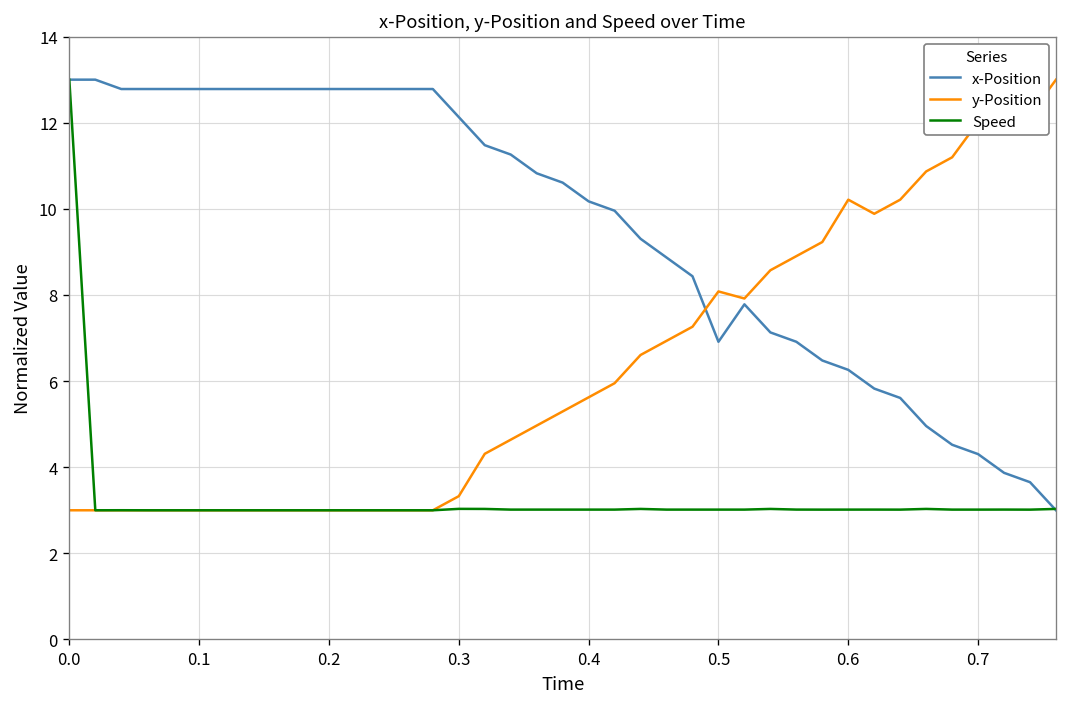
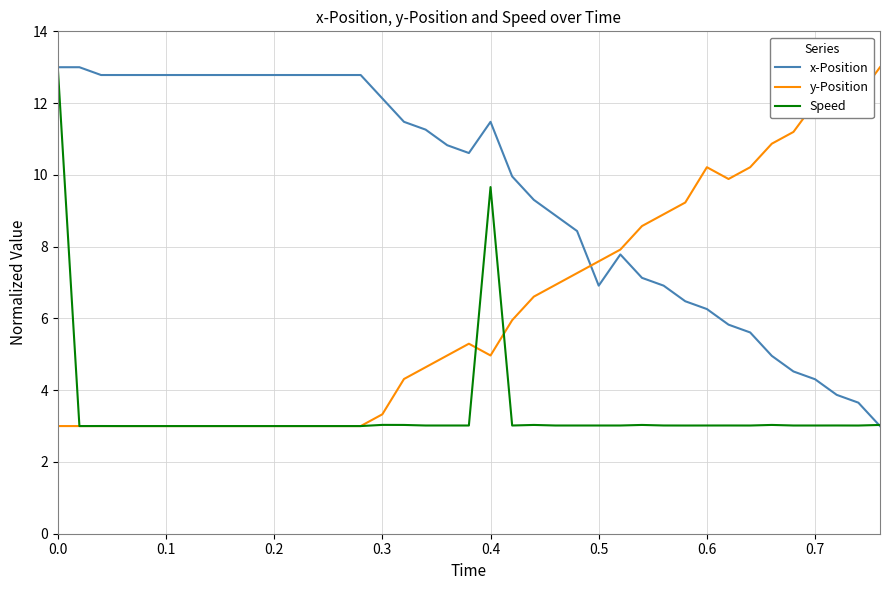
x-Position, 0.4: 10.2 -> 11.5
y-Position, 0.4: 5.6 -> 5.0
Speed, 0.4: 3.0 -> 9.7
y-Position, 0.5: 8.1 -> 7.6
